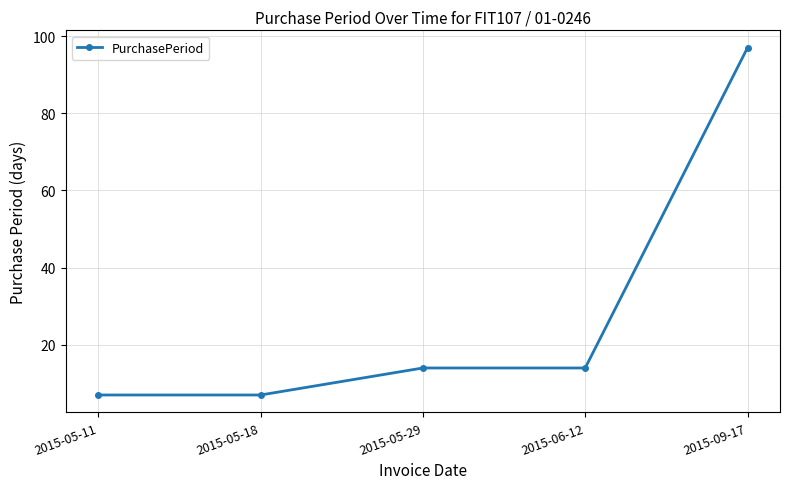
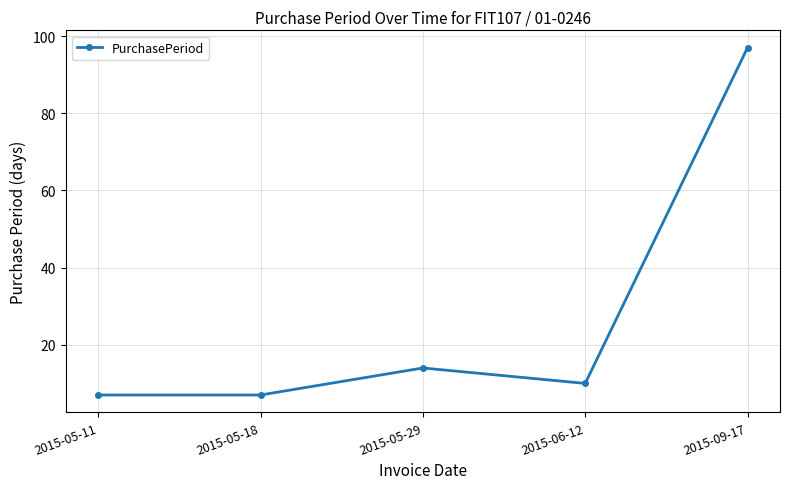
2015-06-12: 14 -> 10
